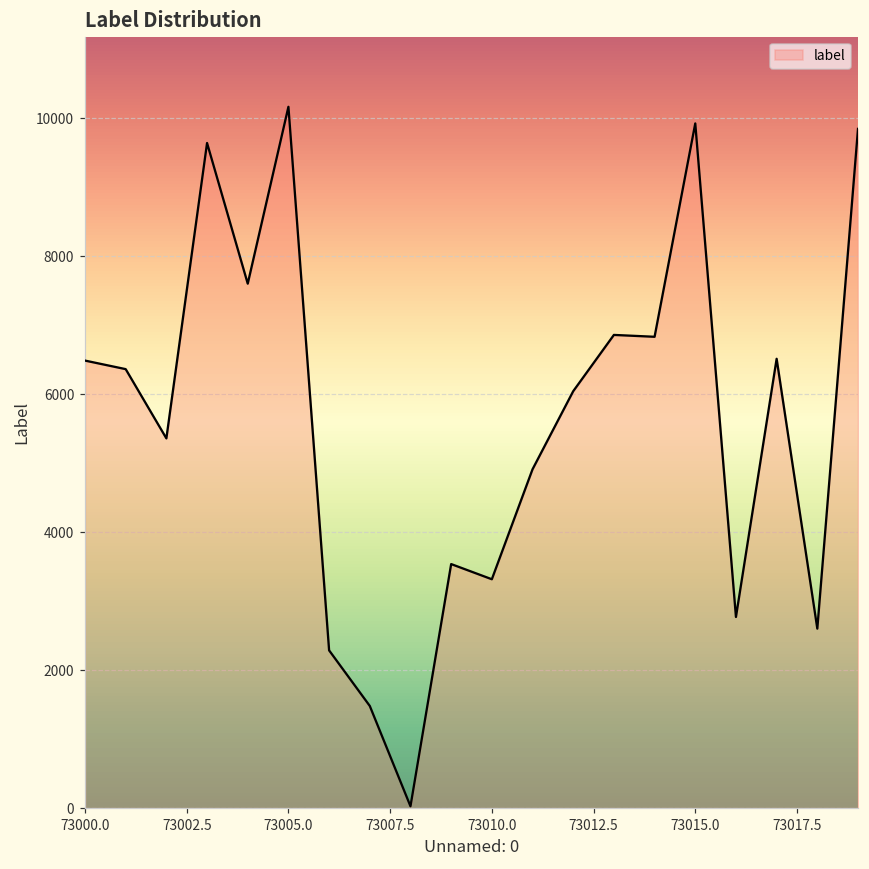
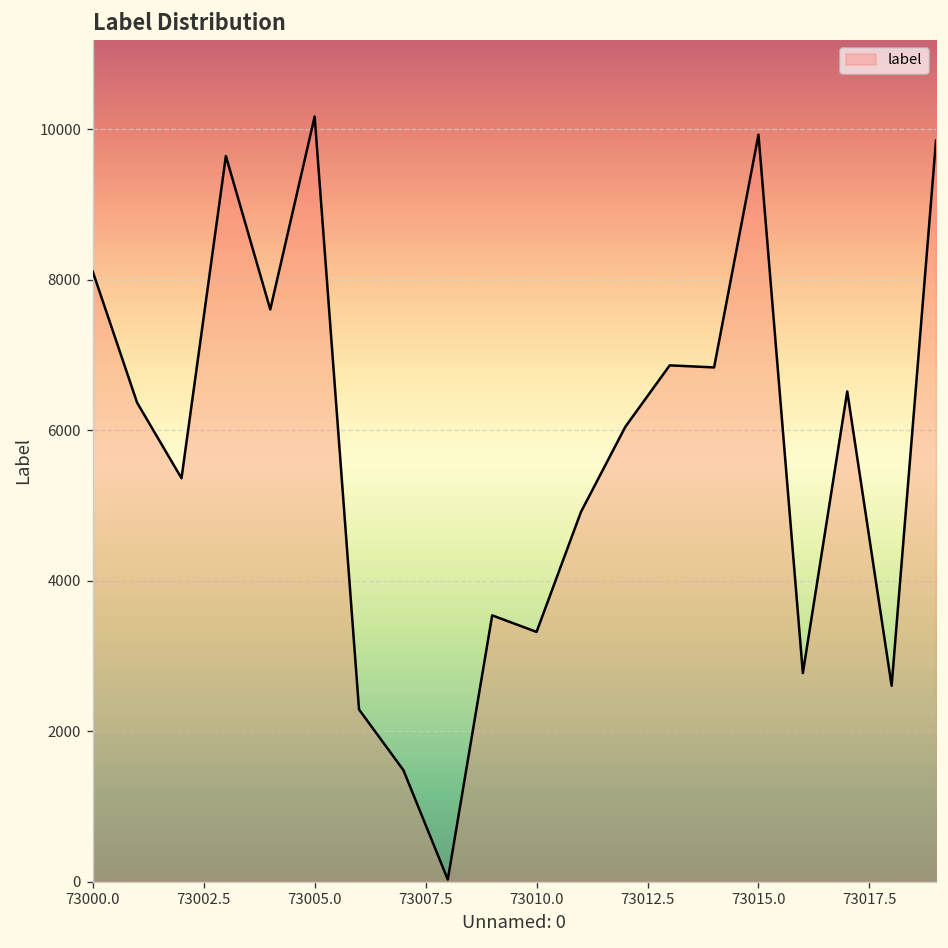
73000.0: 6500 -> 8100
